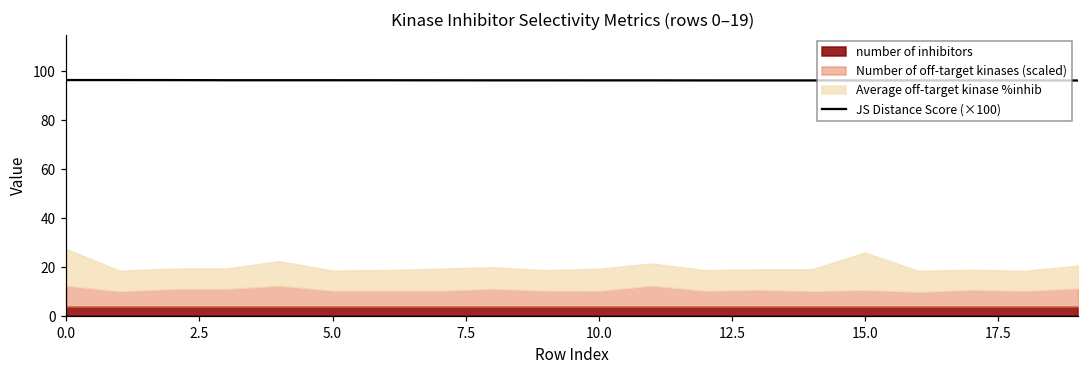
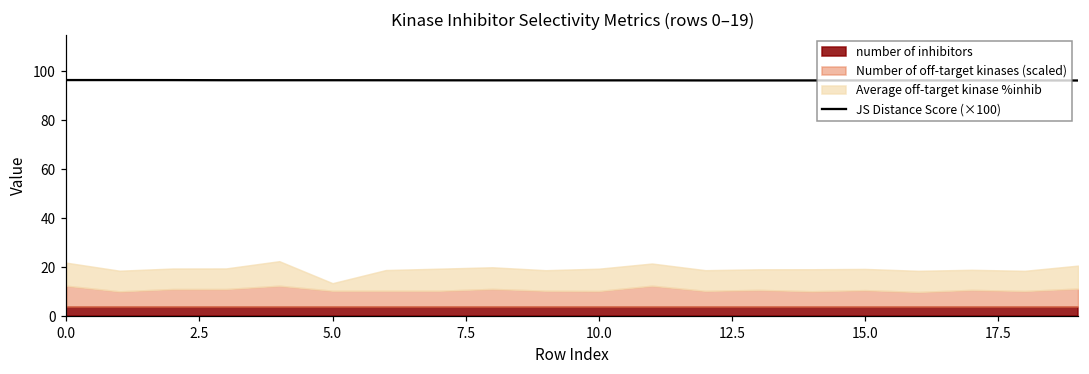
Average off-target kinase %inhib, 0.0: 15 -> 9
Average off-target kinase %inhib, 5.0: 8 -> 3
Average off-target kinase %inhib, 15.0: 15 -> 9
